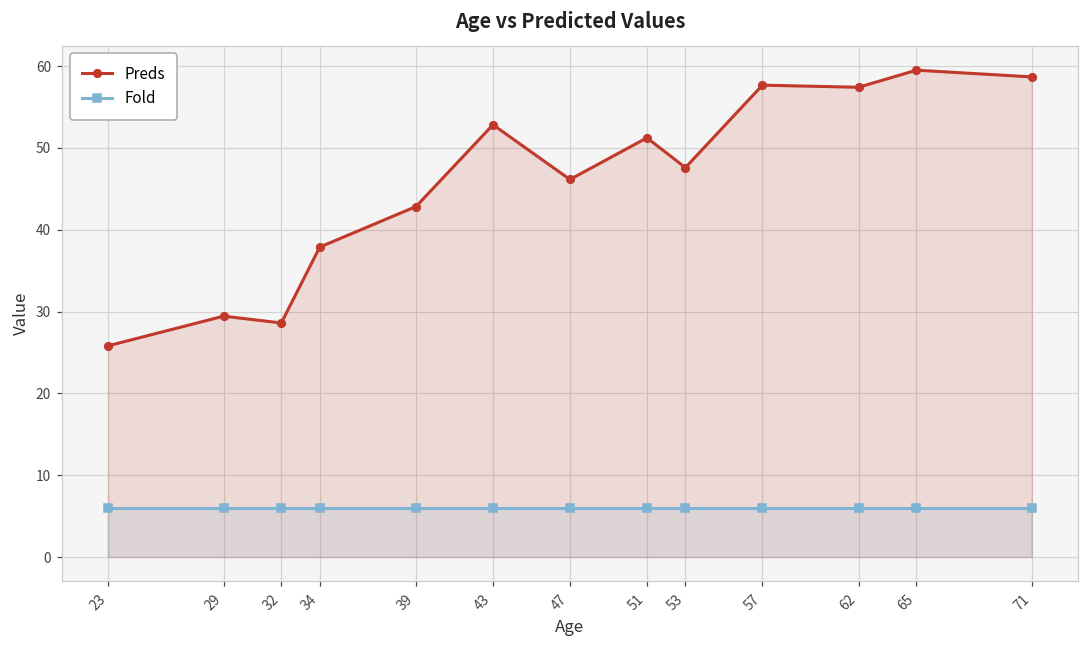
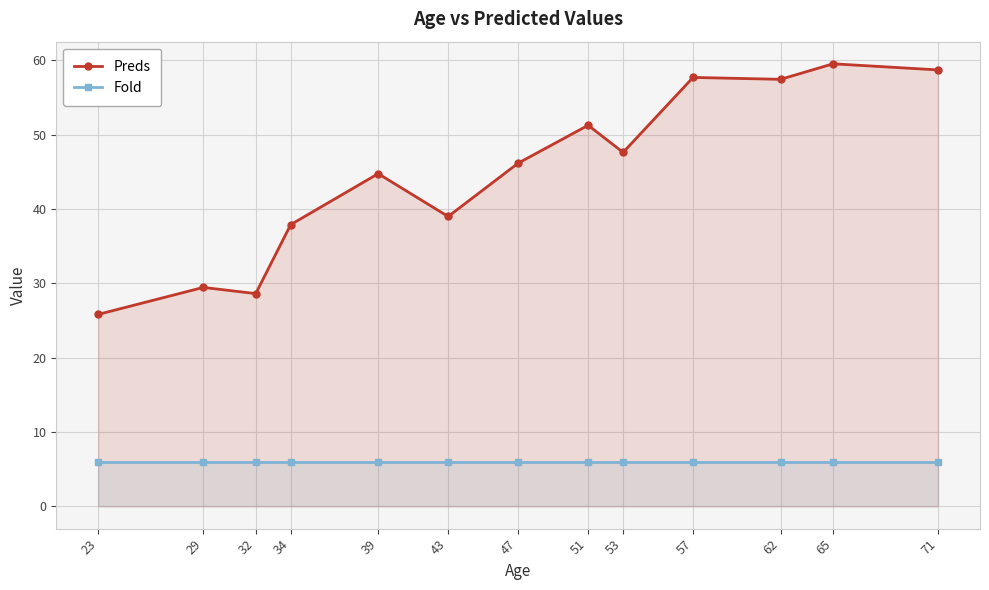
Preds, 39: 43 -> 45
Preds, 43: 53 -> 39
